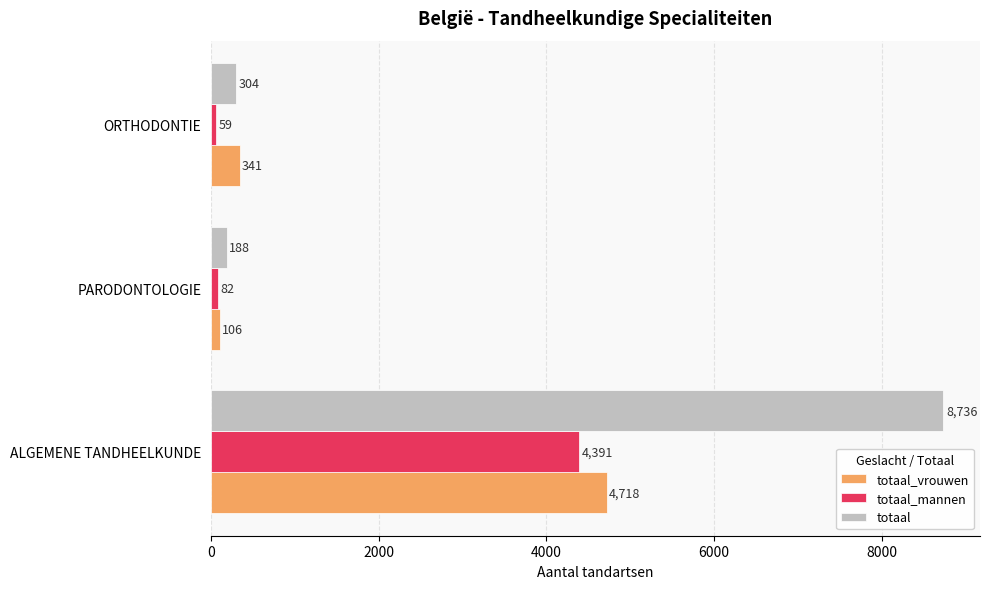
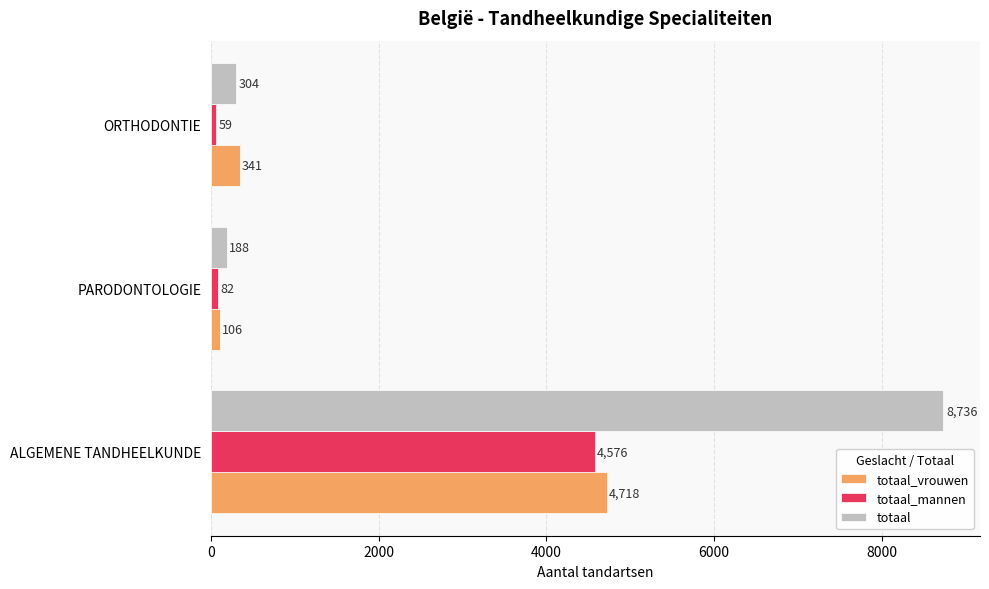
totaal_mannen, ALGEMENE TANDHEELKUNDE: 4,391 -> 4,576
